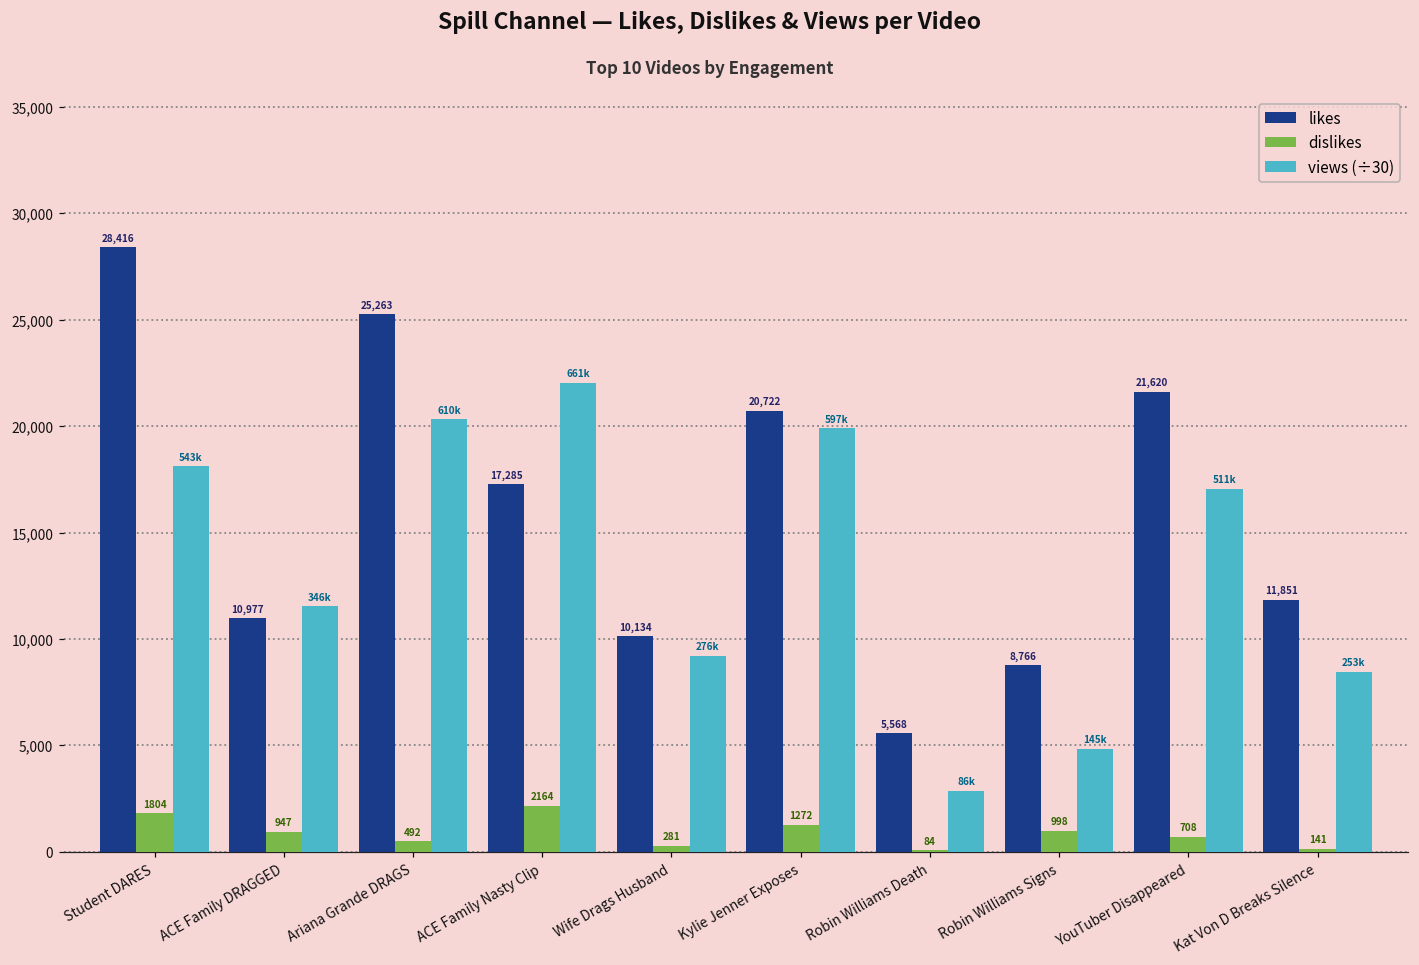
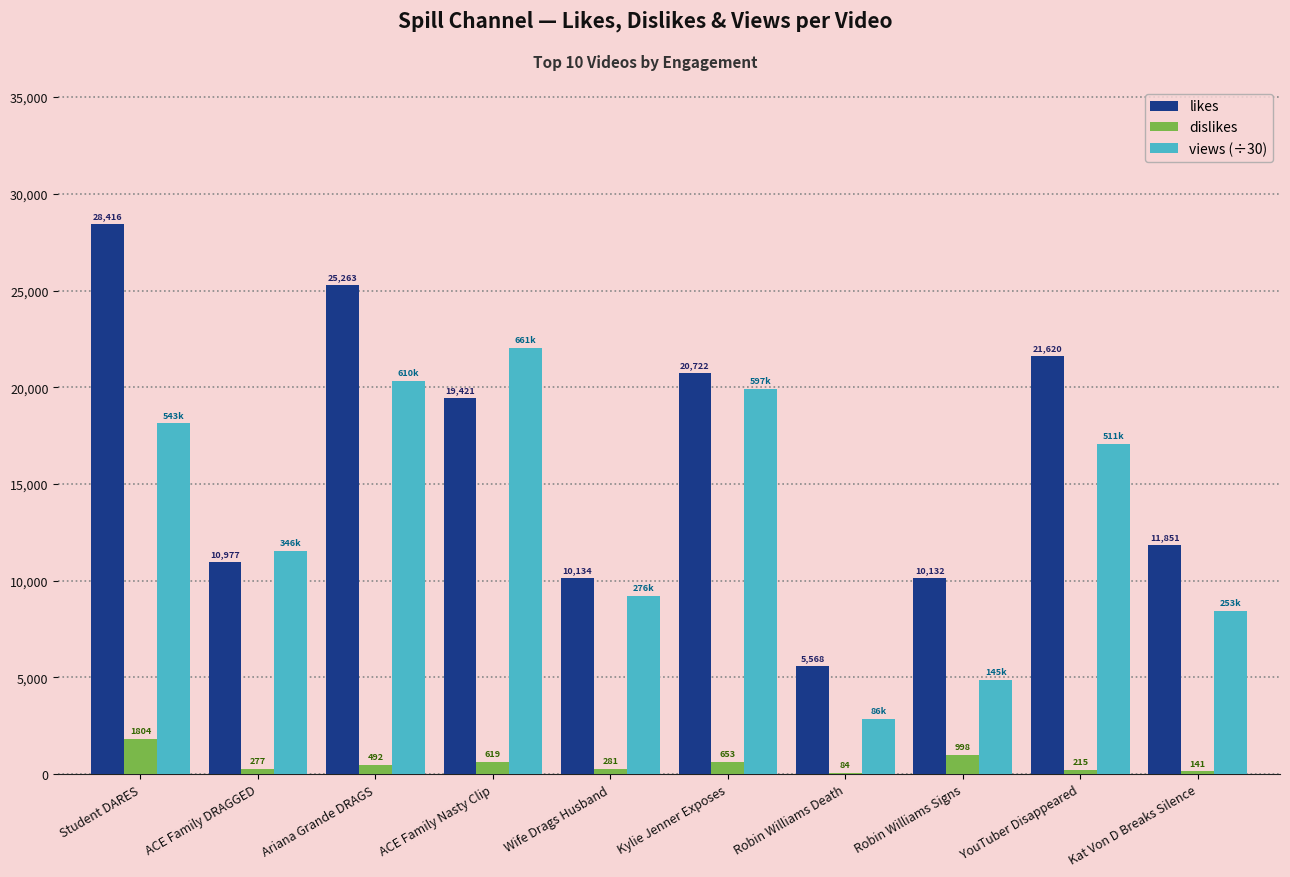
dislikes, ACE Family DRAGGED: 947 -> 277
likes, ACE Family Nasty Clip: 17,285 -> 19,421
dislikes, ACE Family Nasty Clip: 2164 -> 619
dislikes, Kylie Jenner Exposes: 1272 -> 653
likes, Robin Williams Signs: 8,766 -> 10,132
dislikes, YouTuber Disappeared: 708 -> 215
